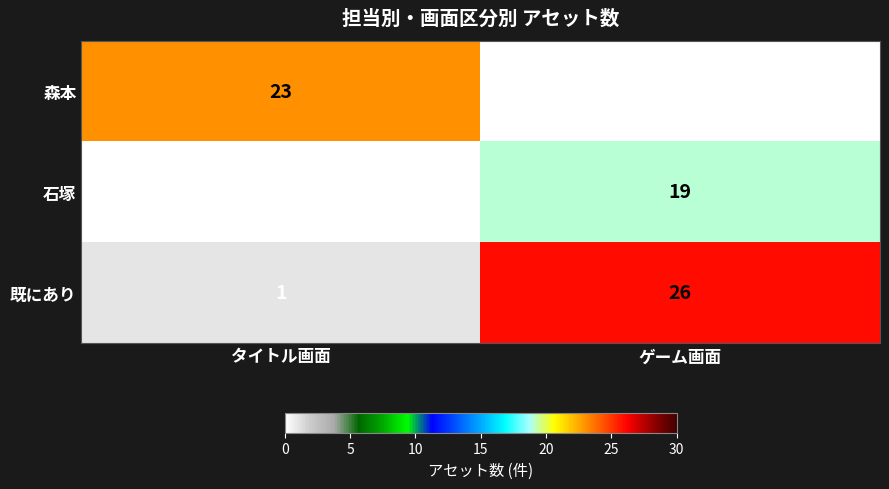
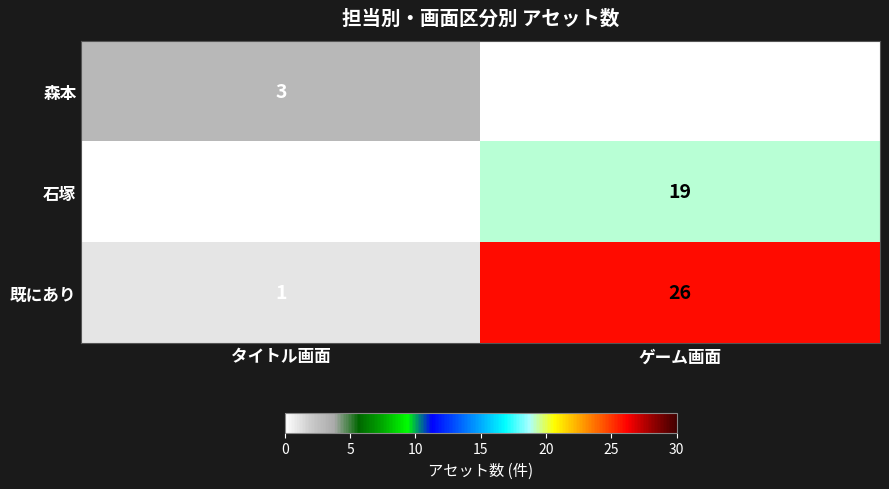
森本, タイトル画面: 23 -> 3
